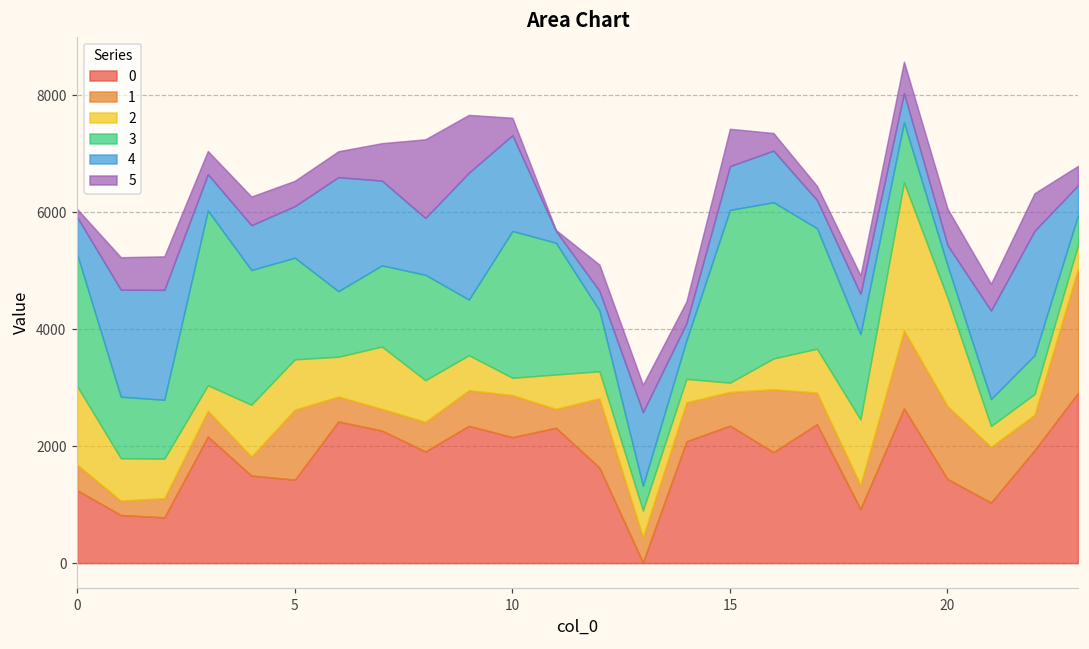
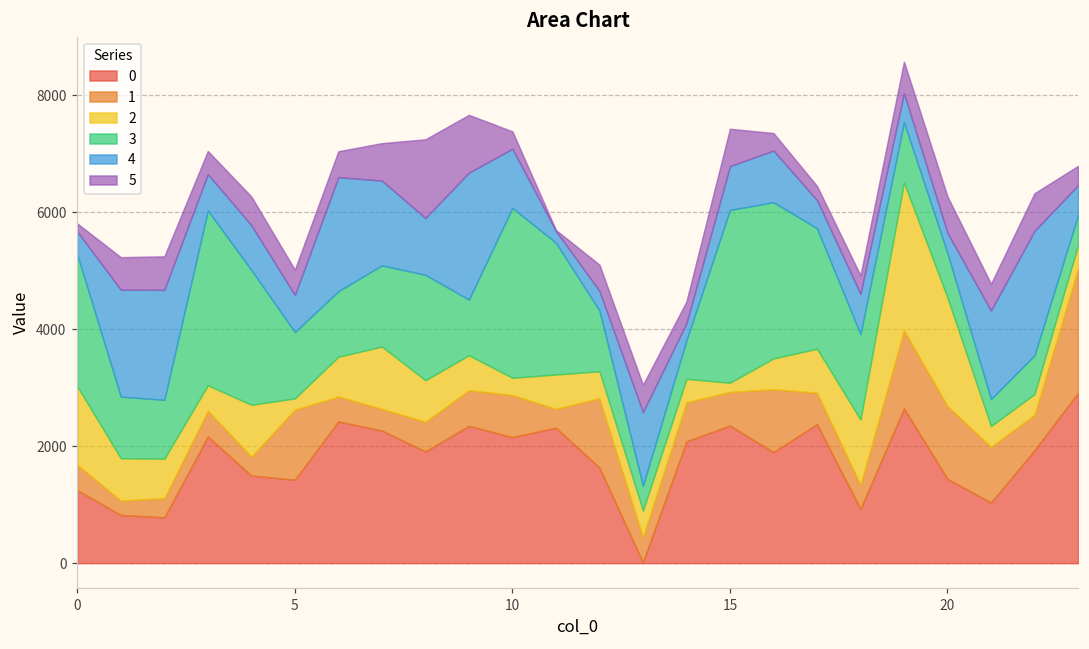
4, 0: 600 -> 400
2, 5: 900 -> 200
3, 5: 1700 -> 1100
4, 5: 900 -> 600
3, 10: 2500 -> 2900
4, 10: 1600 -> 1000
3, 20: 600 -> 800
